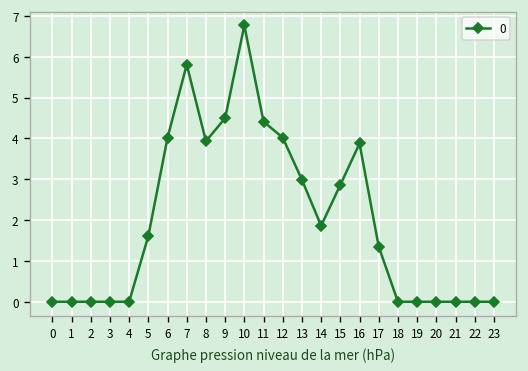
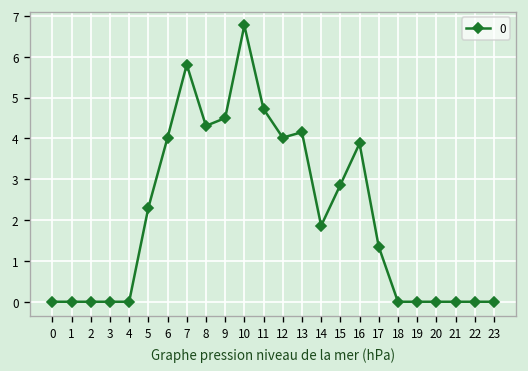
5: 1.6 -> 2.3
8: 3.9 -> 4.3
11: 4.4 -> 4.7
13: 3.0 -> 4.2
